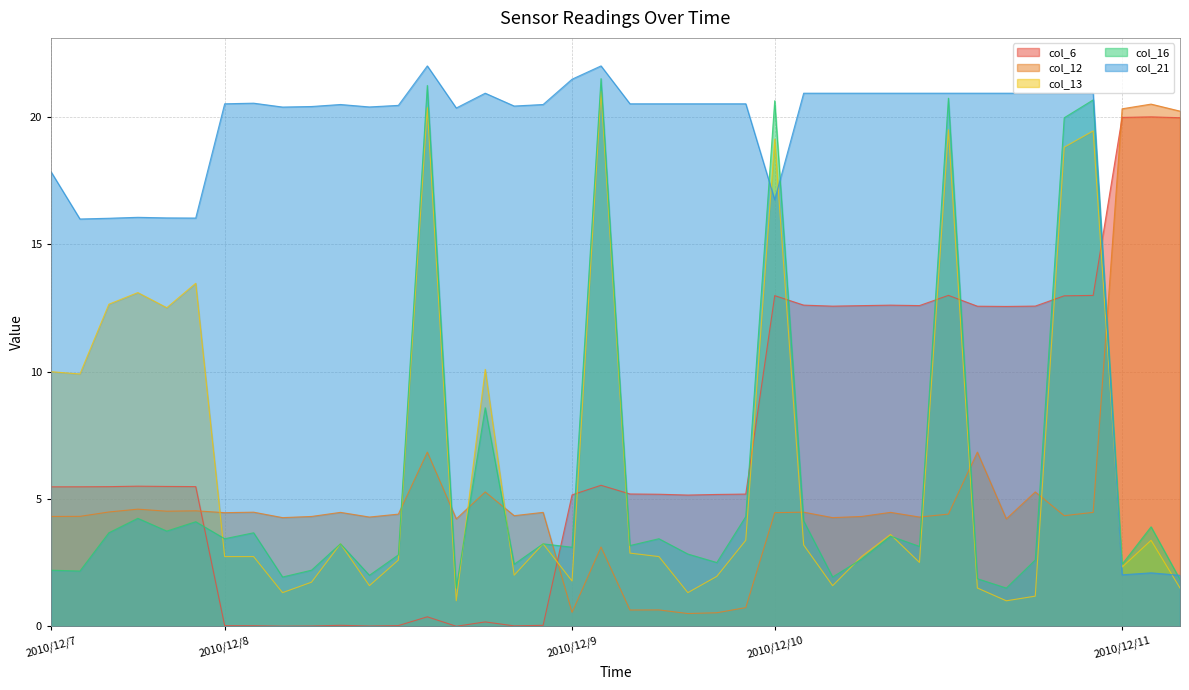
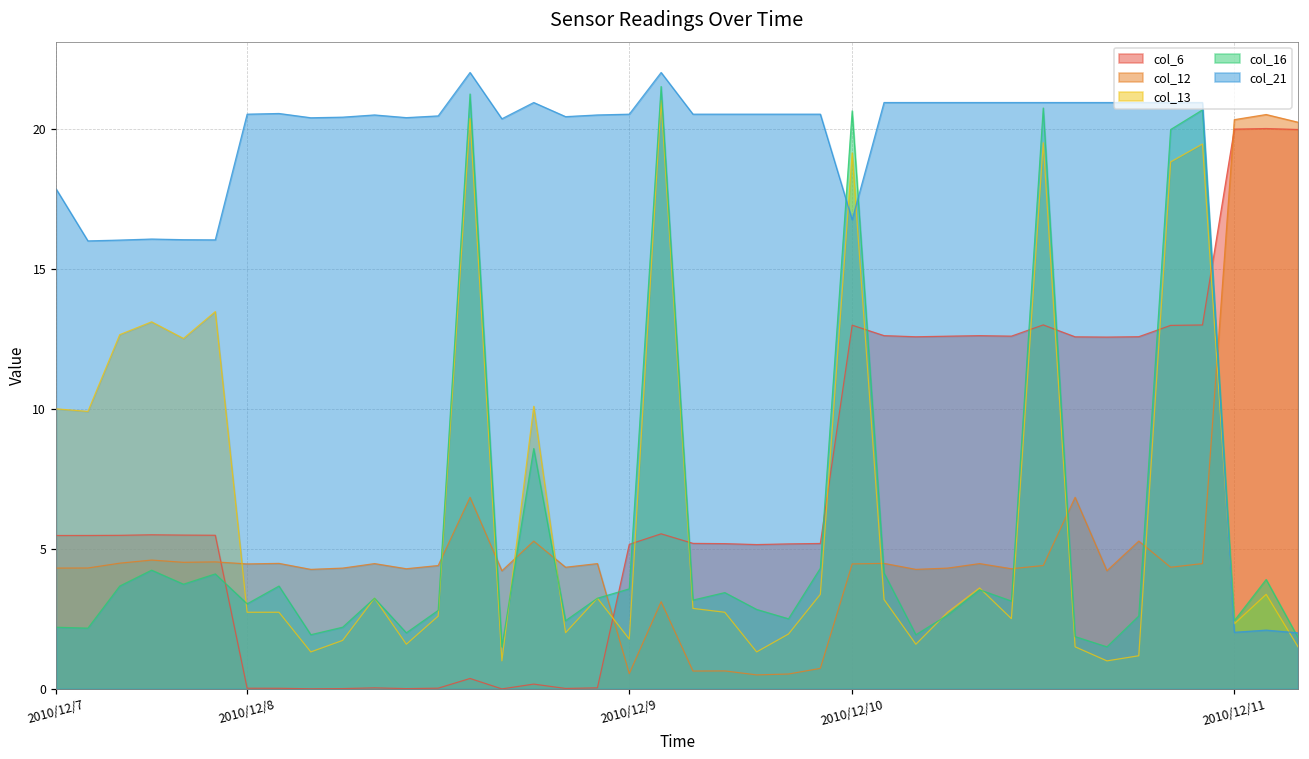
col_16, 2010/12/8: 3.4 -> 3.0
col_16, 2010/12/9: 3.1 -> 3.6
col_21, 2010/12/9: 21.5 -> 20.5
